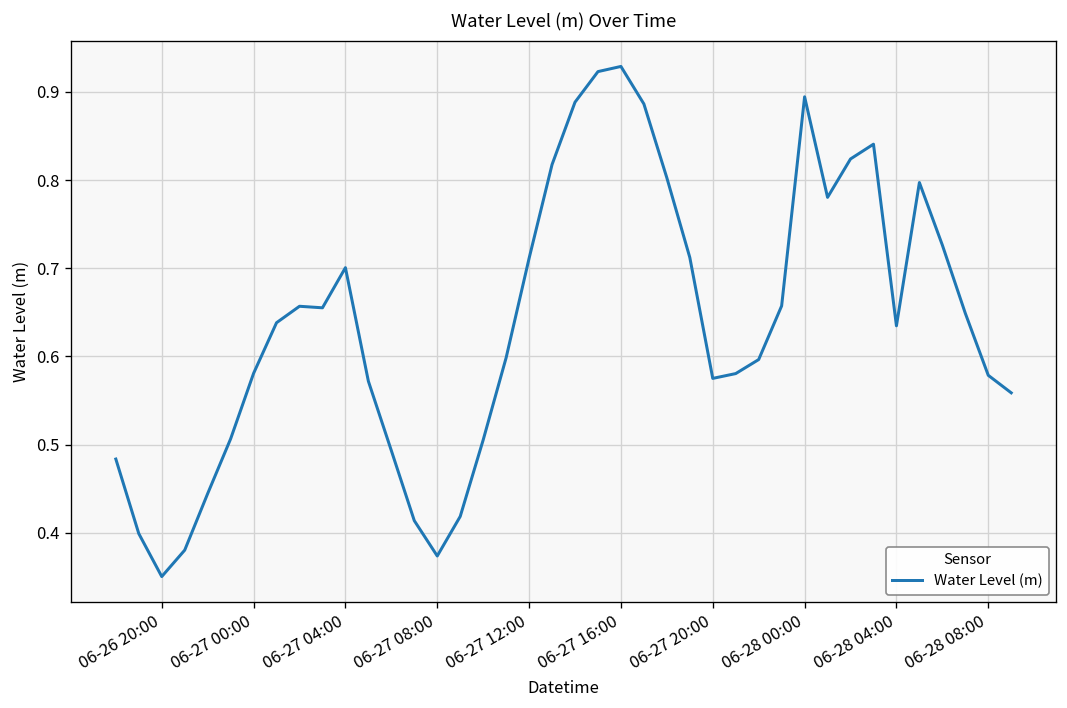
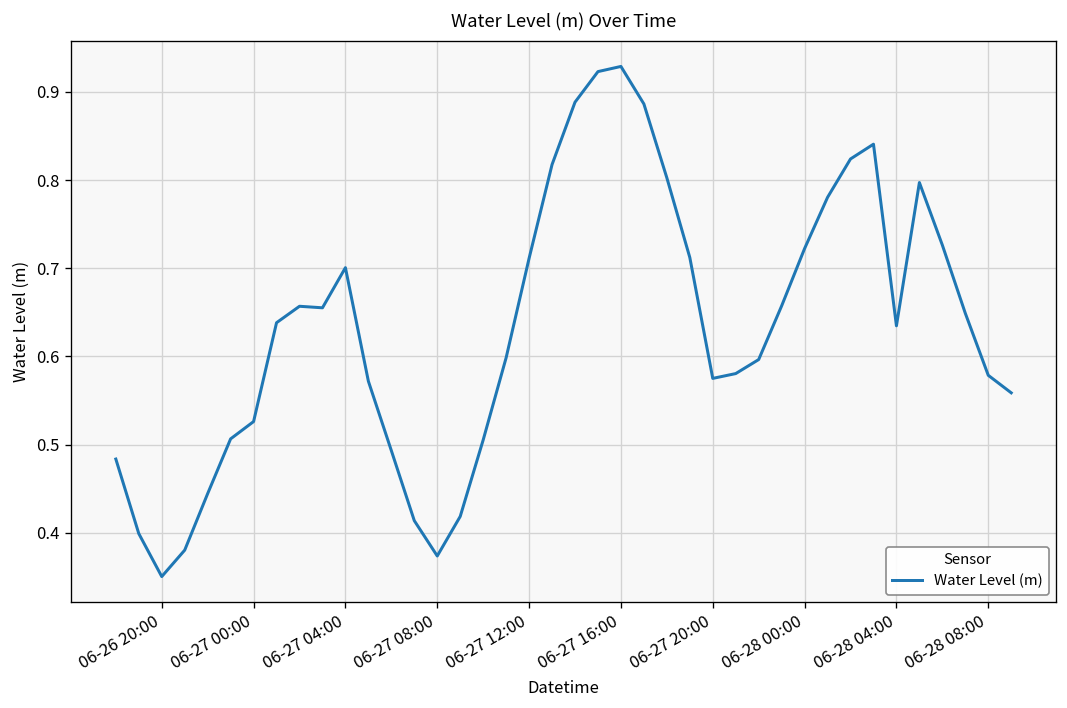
06-27 00:00: 0.58 -> 0.53
06-28 00:00: 0.89 -> 0.72
